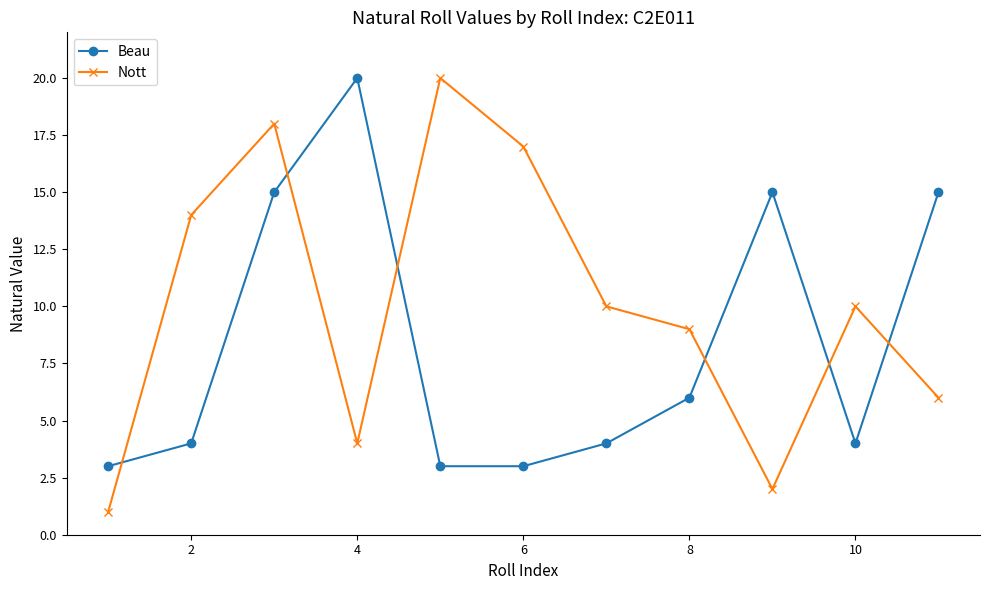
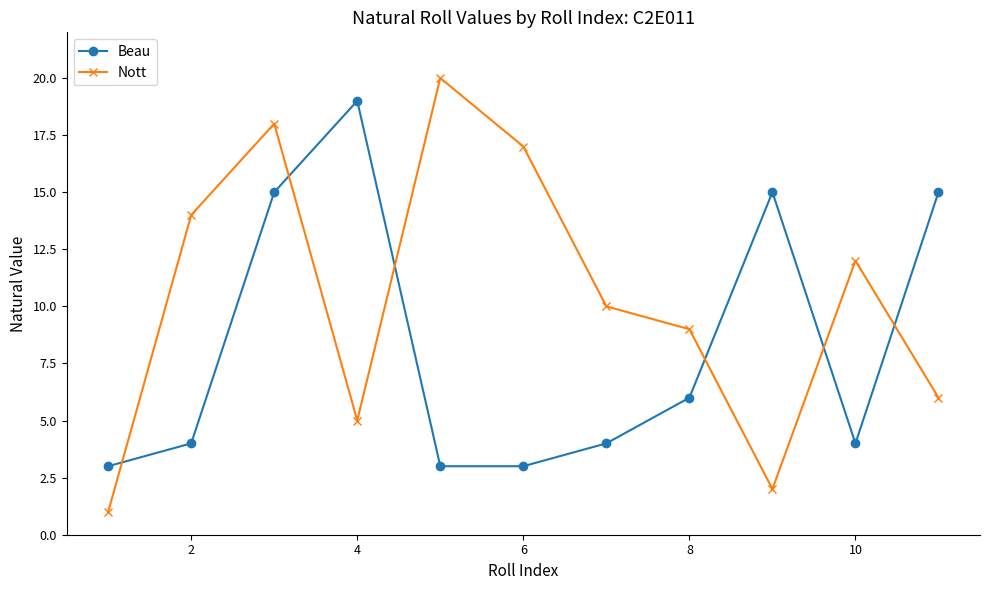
Beau, 4: 20 -> 19
Nott, 4: 4 -> 5
Nott, 10: 10 -> 12
